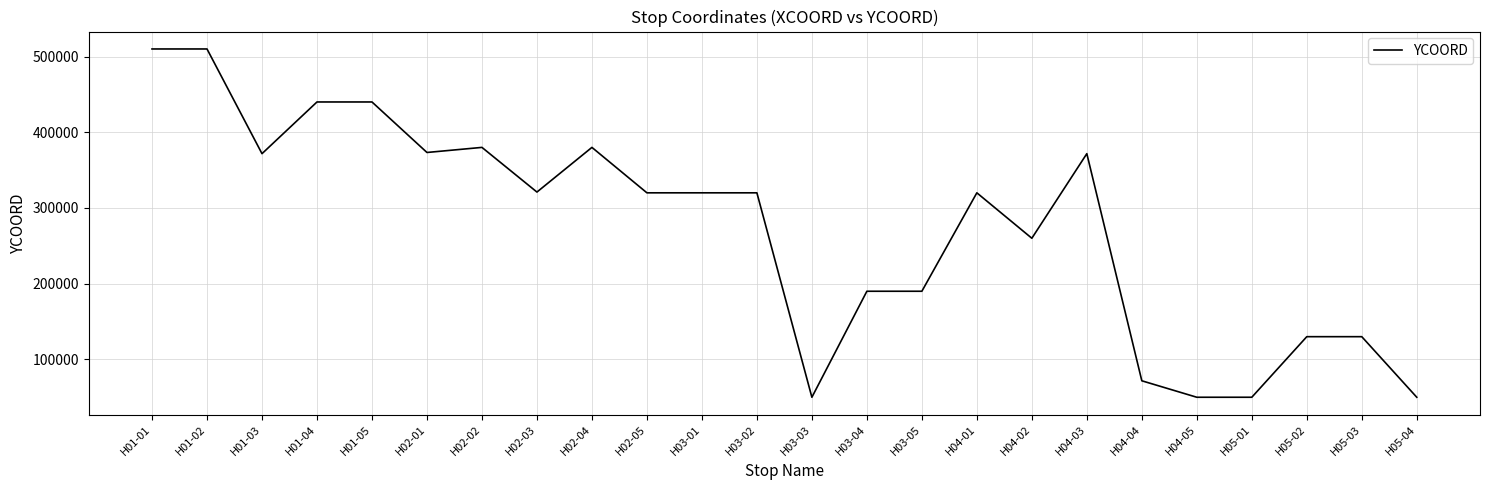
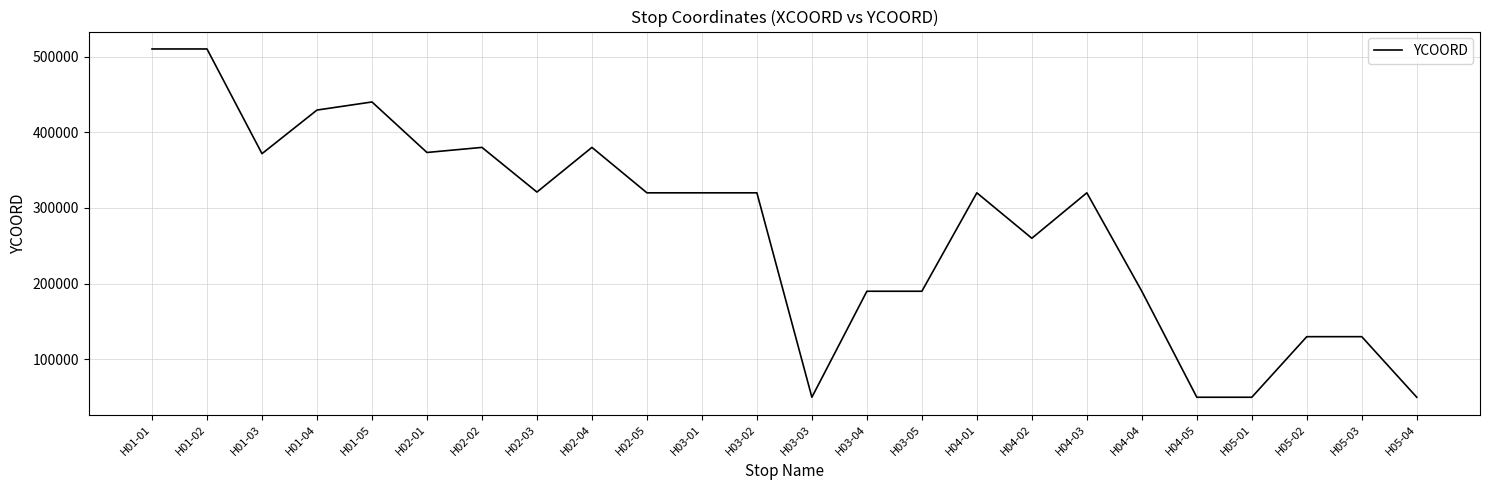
H01-04: 440000 -> 430000
H04-03: 370000 -> 320000
H04-04: 70000 -> 190000
